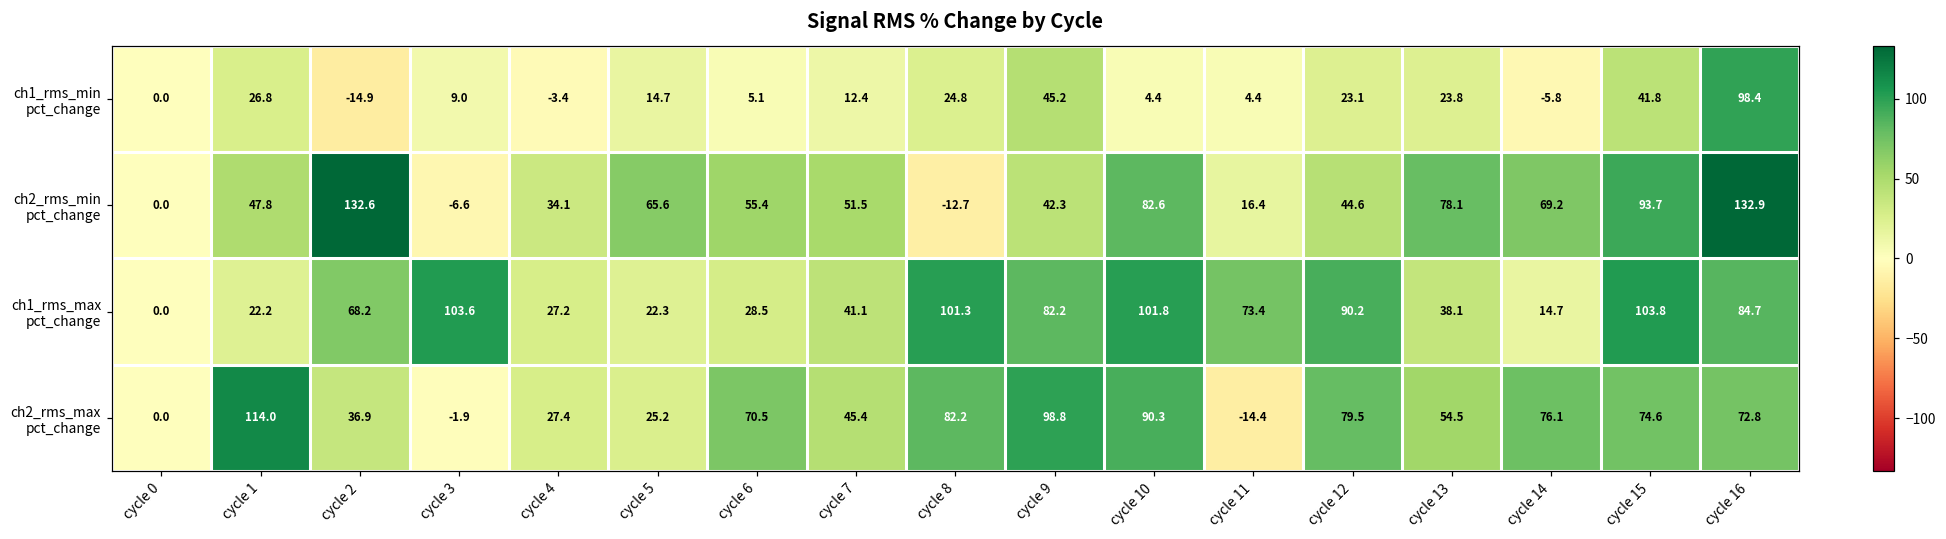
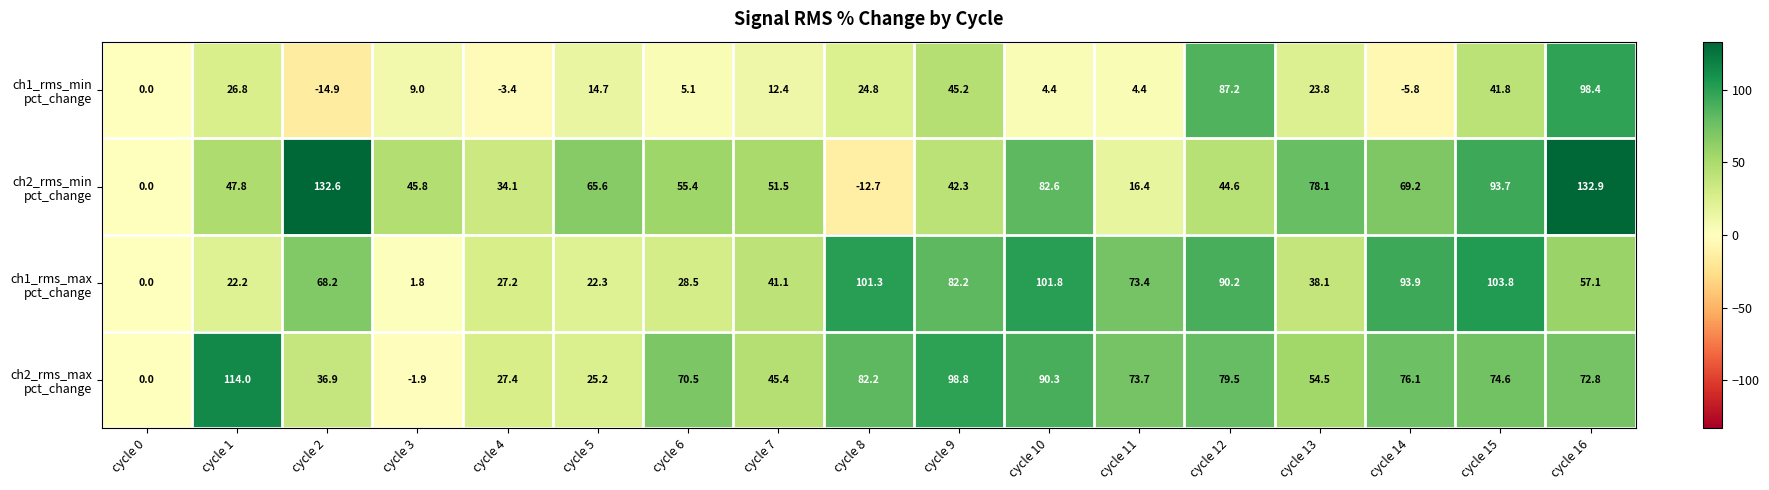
ch1_rms_min pct_change, cycle 12: 23.1 -> 87.2
ch2_rms_min pct_change, cycle 3: -6.6 -> 45.8
ch1_rms_max pct_change, cycle 3: 103.6 -> 1.8
ch1_rms_max pct_change, cycle 14: 14.7 -> 93.9
ch1_rms_max pct_change, cycle 16: 84.7 -> 57.1
ch2_rms_max pct_change, cycle 11: -14.4 -> 73.7
